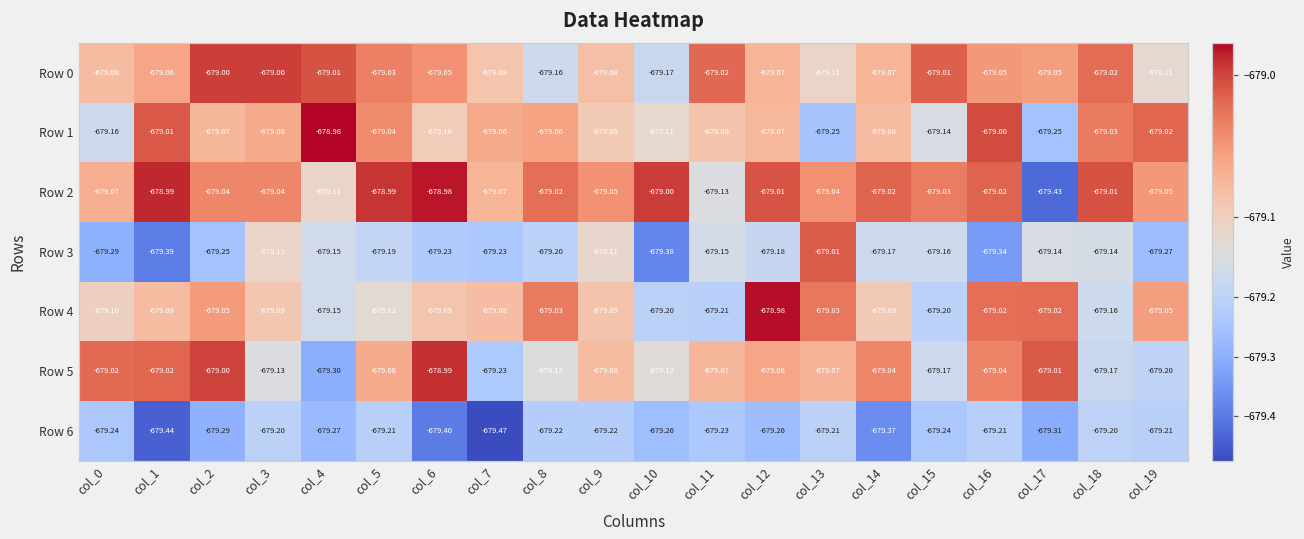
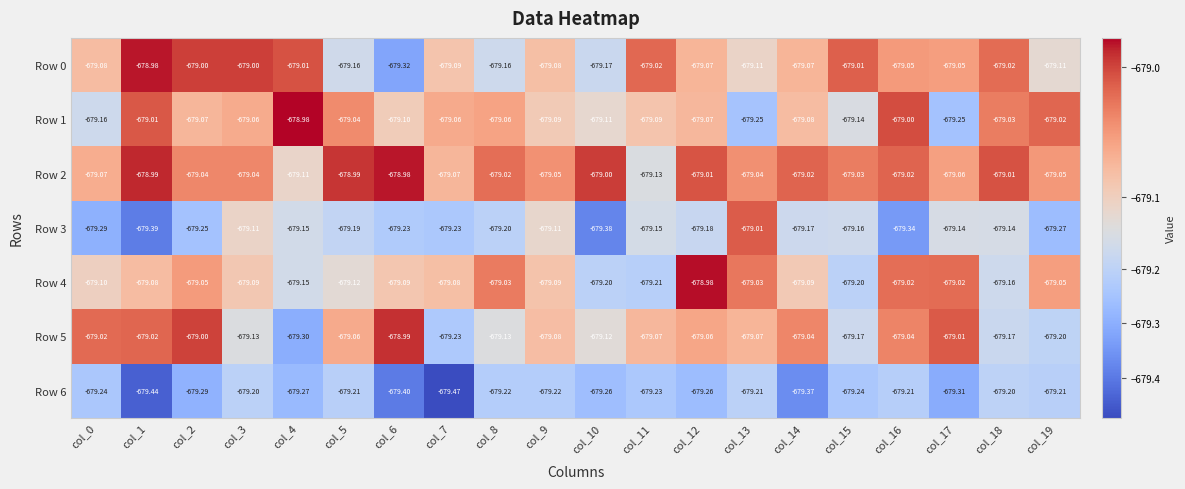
Row 0, col_1: -679.06 -> -678.98
Row 0, col_5: -679.03 -> -679.16
Row 0, col_6: -679.05 -> -679.32
Row 2, col_17: -679.43 -> -679.06
